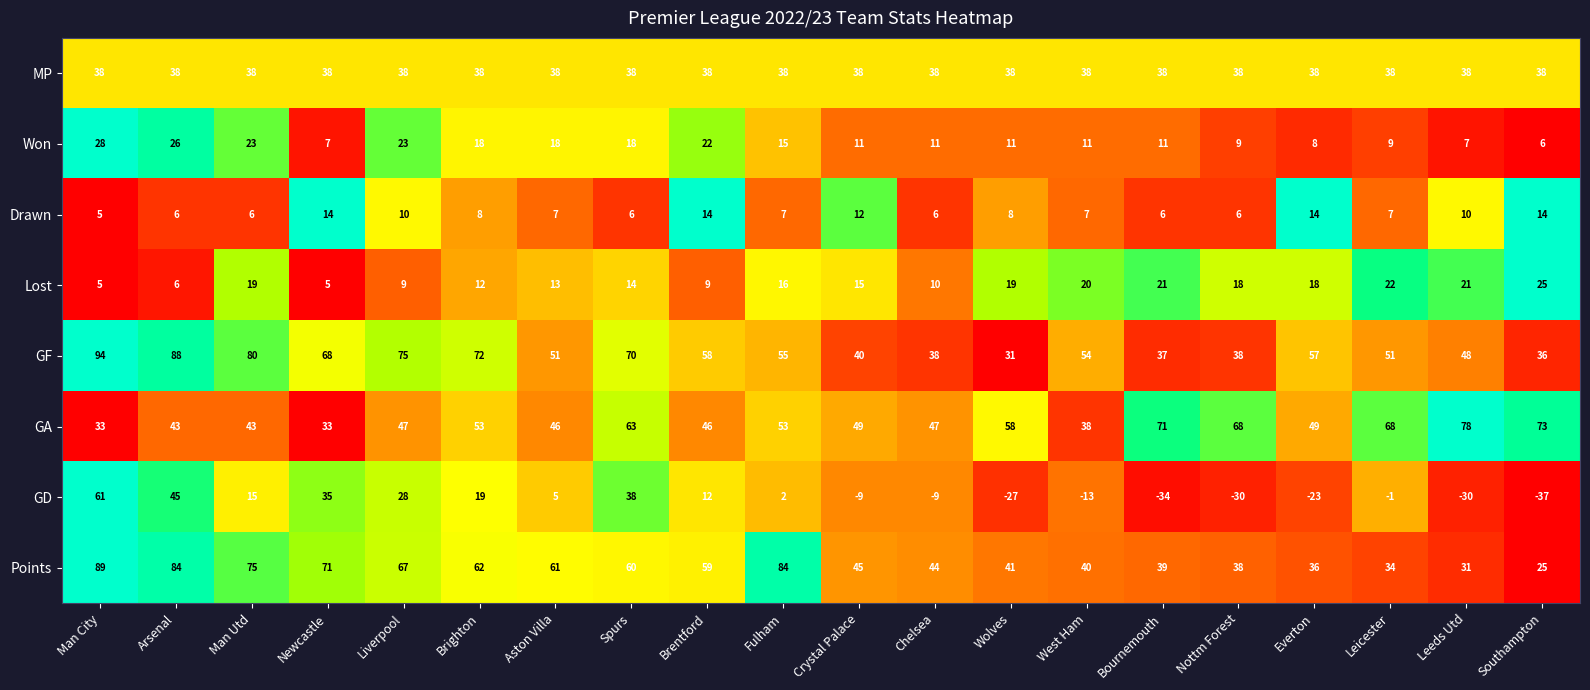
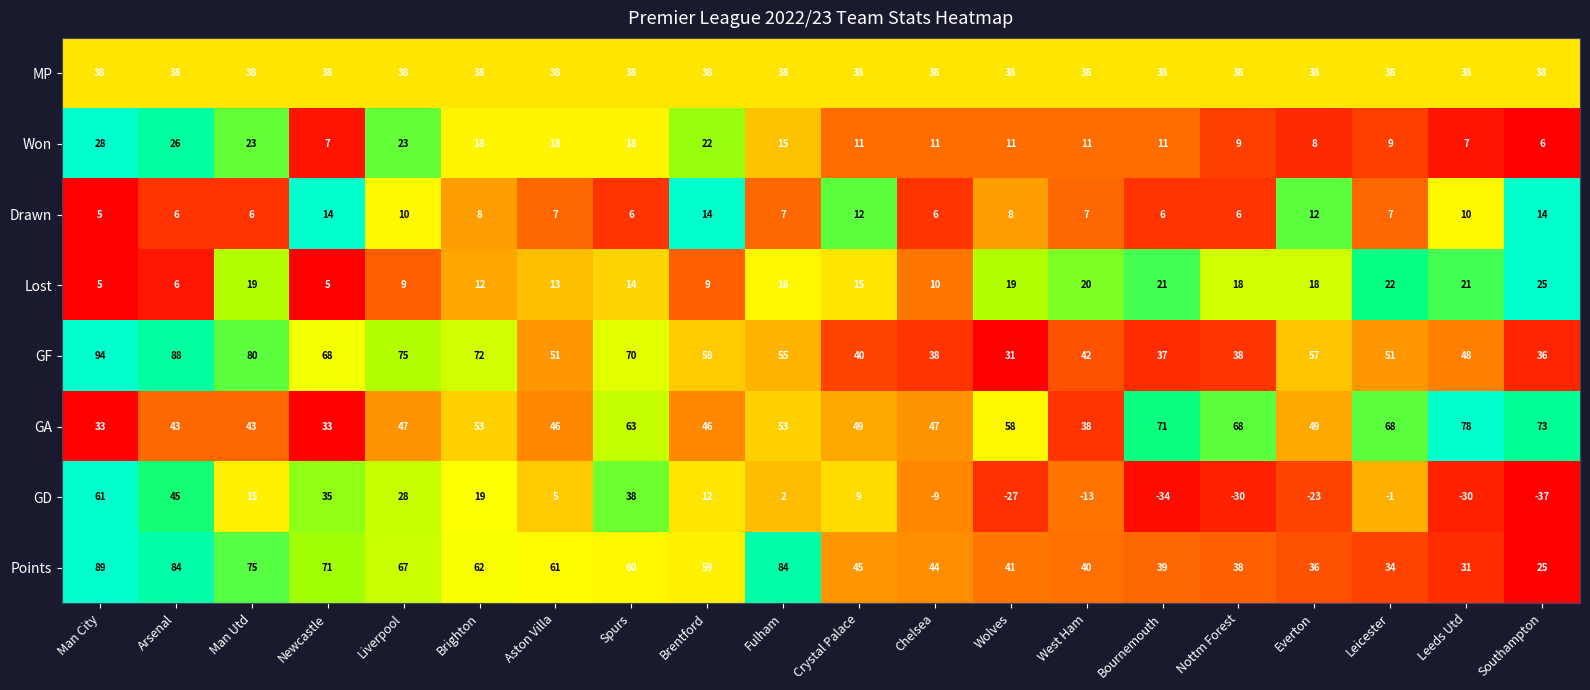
Drawn, Everton: 14 -> 12
GF, West Ham: 54 -> 42
GD, Crystal Palace: -9 -> 9
